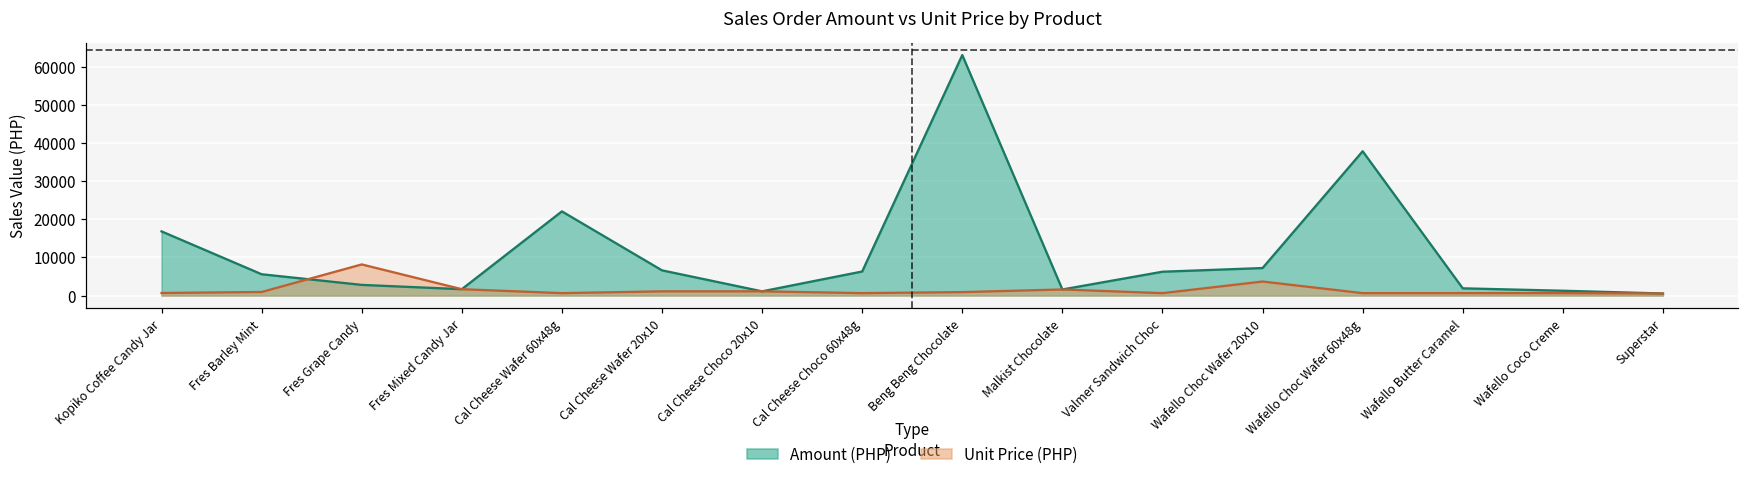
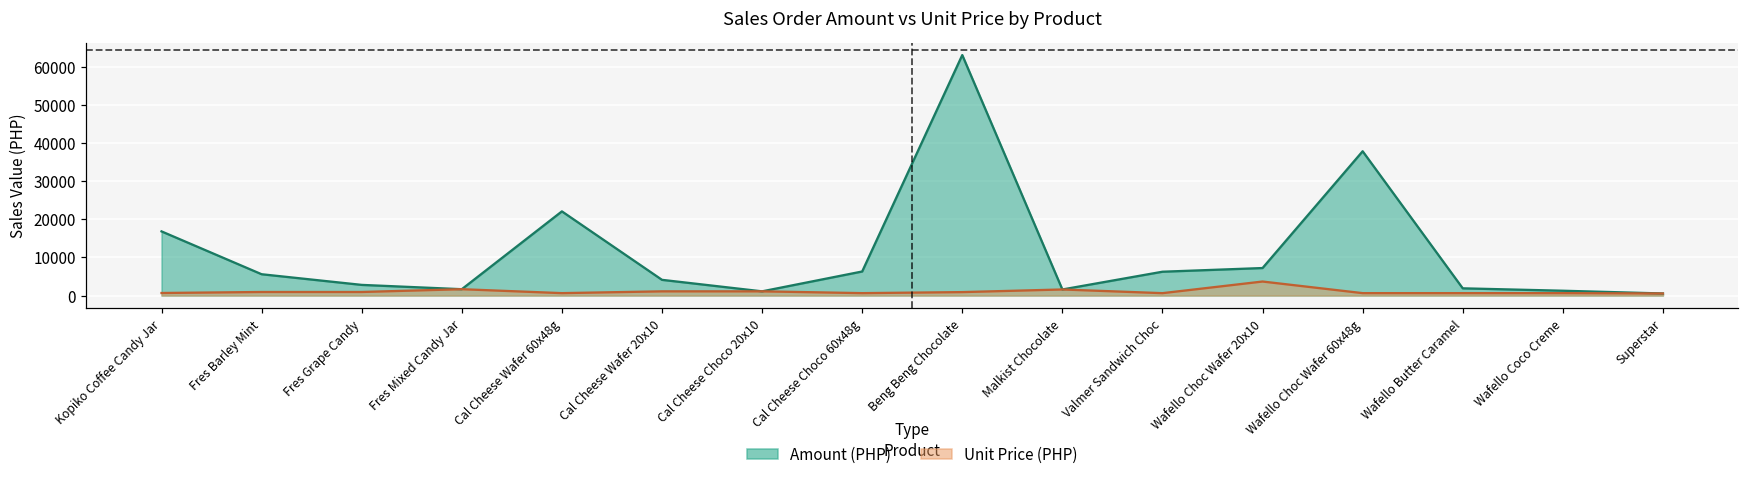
Unit Price (PHP), Fres Grape Candy: 8000 -> 1000
Amount (PHP), Cal Cheese Wafer 20x10: 7000 -> 4000
